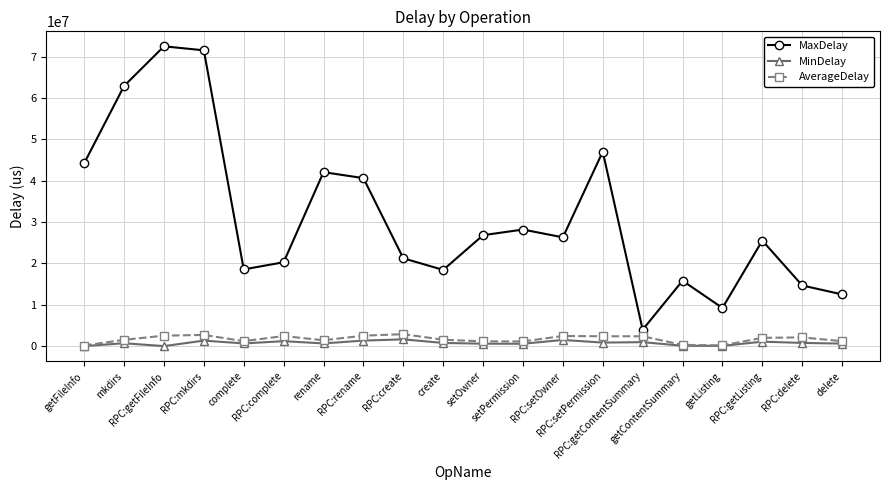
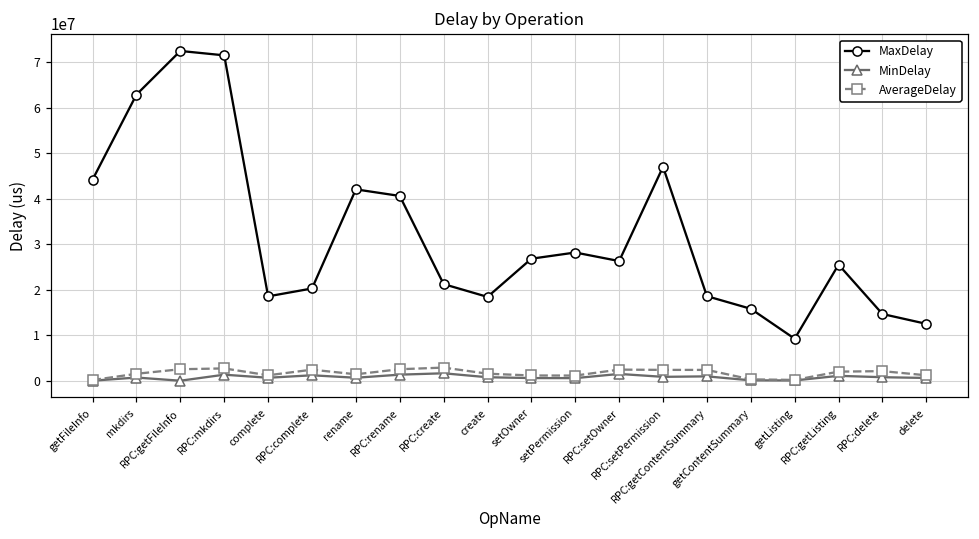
MaxDelay, RPC:getContentSummary: 4000000 -> 19000000
